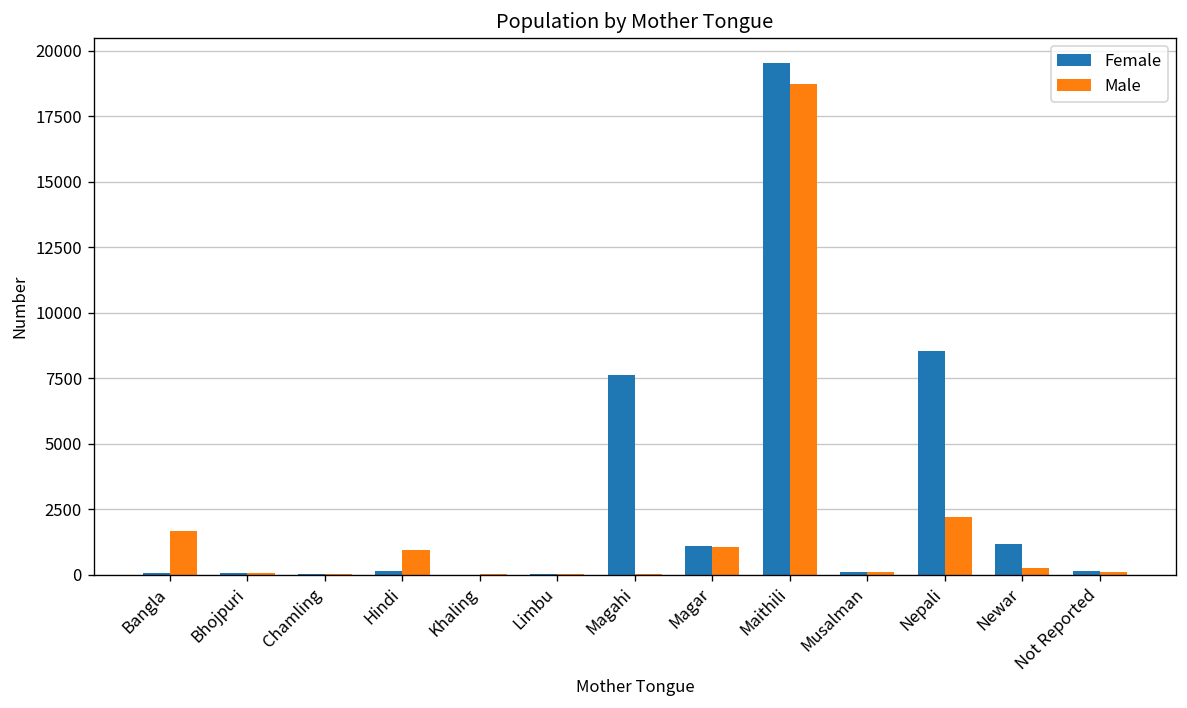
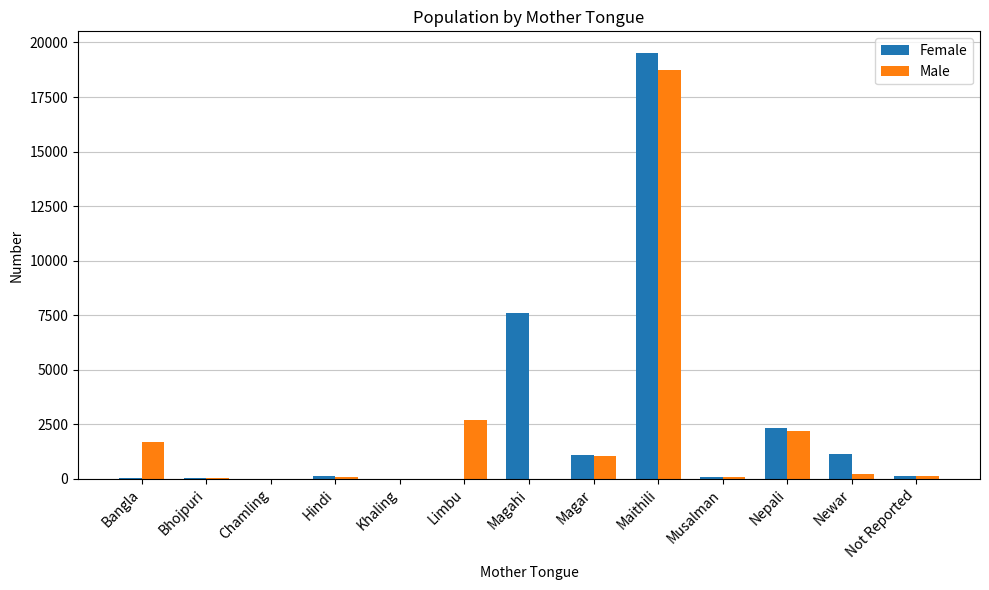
Male, Hindi: 900 -> 100
Male, Limbu: 0 -> 2700
Female, Nepali: 8600 -> 2300
